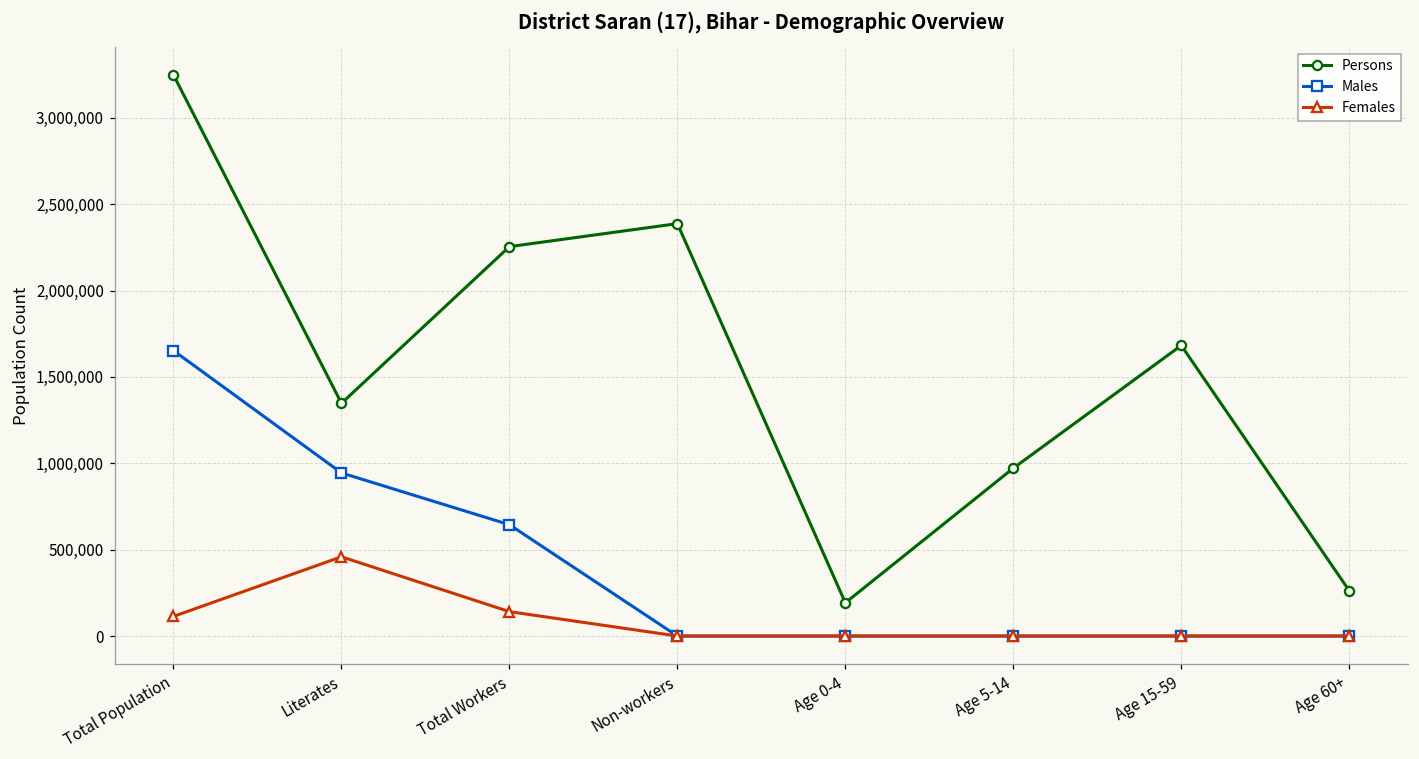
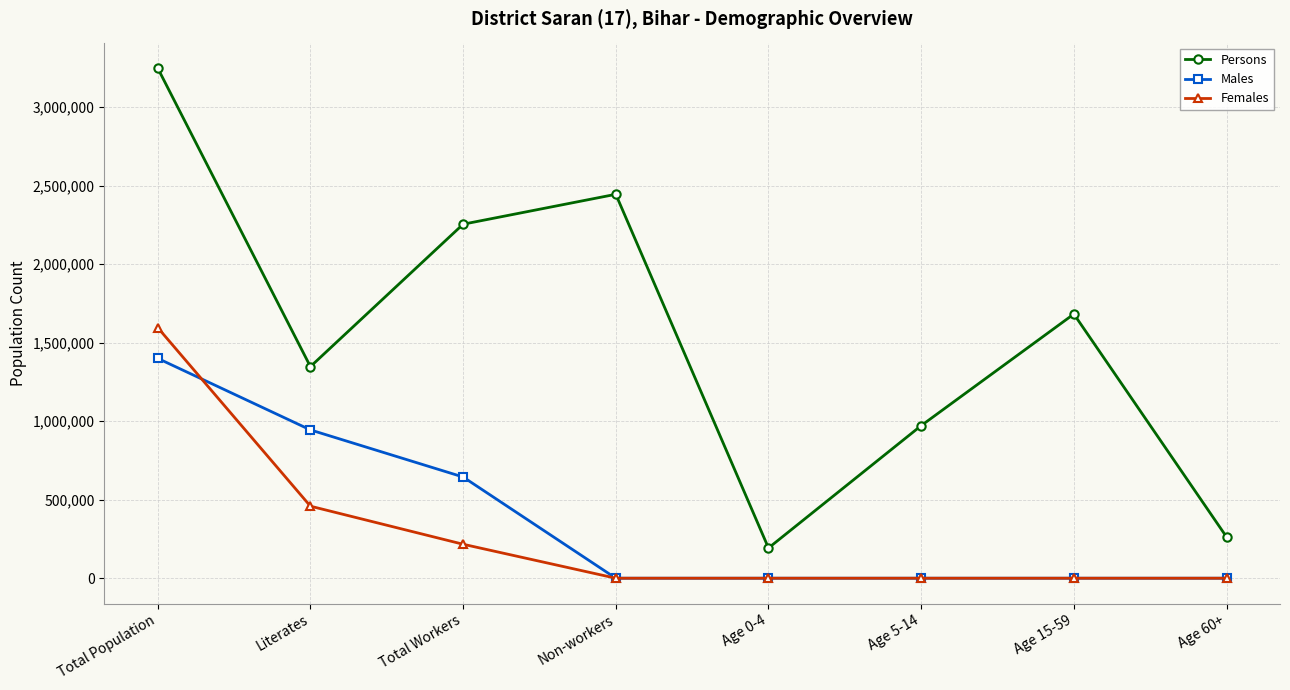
Males, Total Population: 1,650,000 -> 1,400,000
Females, Total Population: 110,000 -> 1,600,000
Females, Total Workers: 140,000 -> 220,000
Persons, Non-workers: 2,390,000 -> 2,450,000
